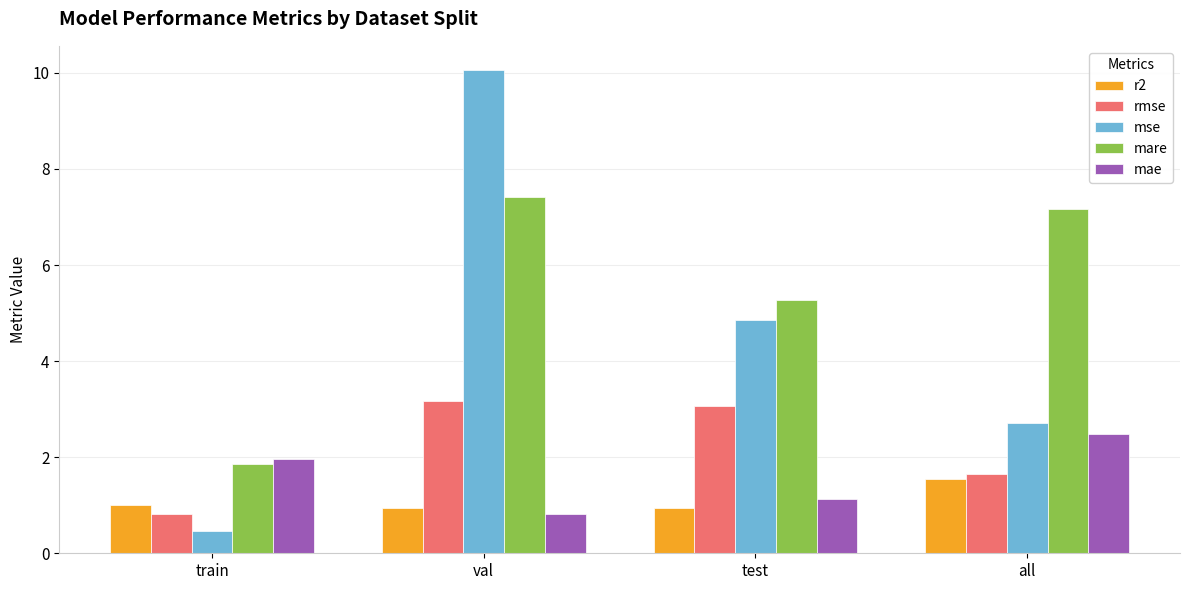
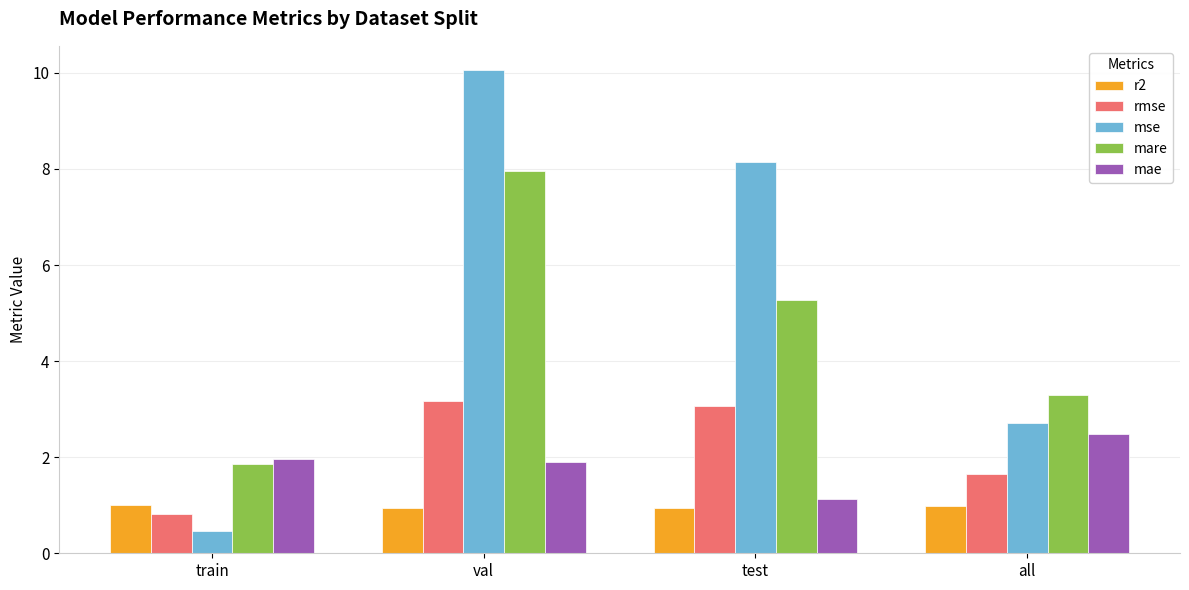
mare, val: 7.4 -> 8.0
mae, val: 0.8 -> 1.9
mse, test: 4.9 -> 8.2
r2, all: 1.5 -> 1.0
mare, all: 7.2 -> 3.3
